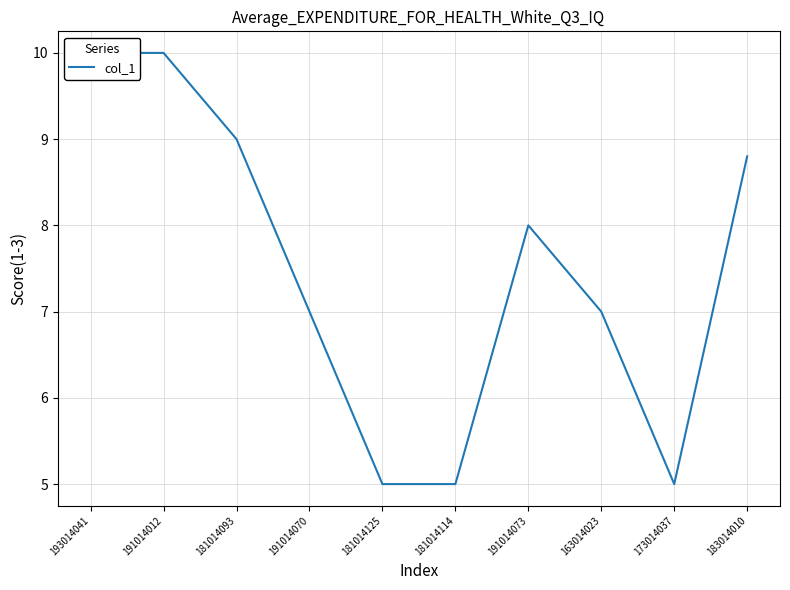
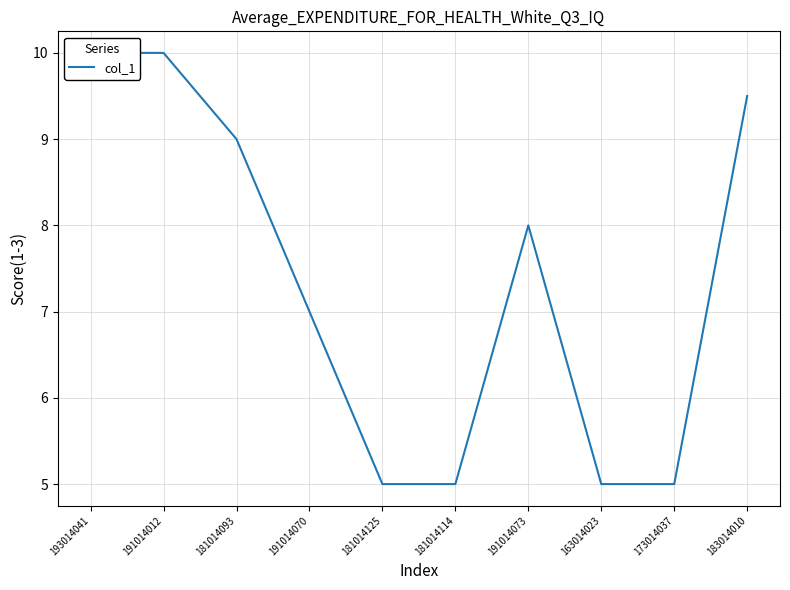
163014023: 7 -> 5
183014010: 8.8 -> 9.5
